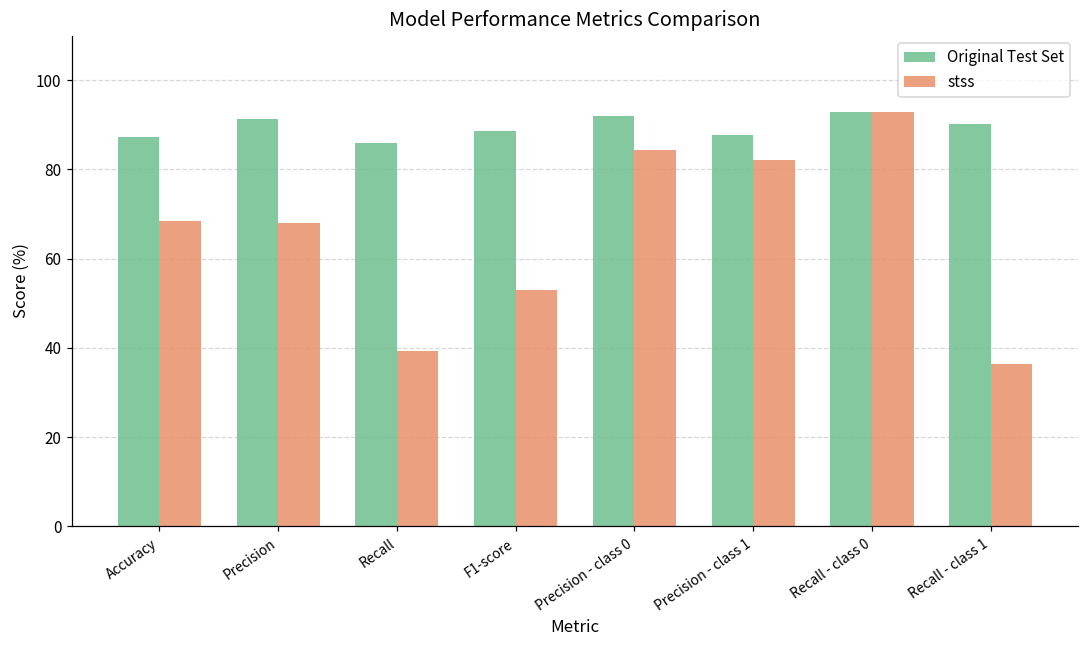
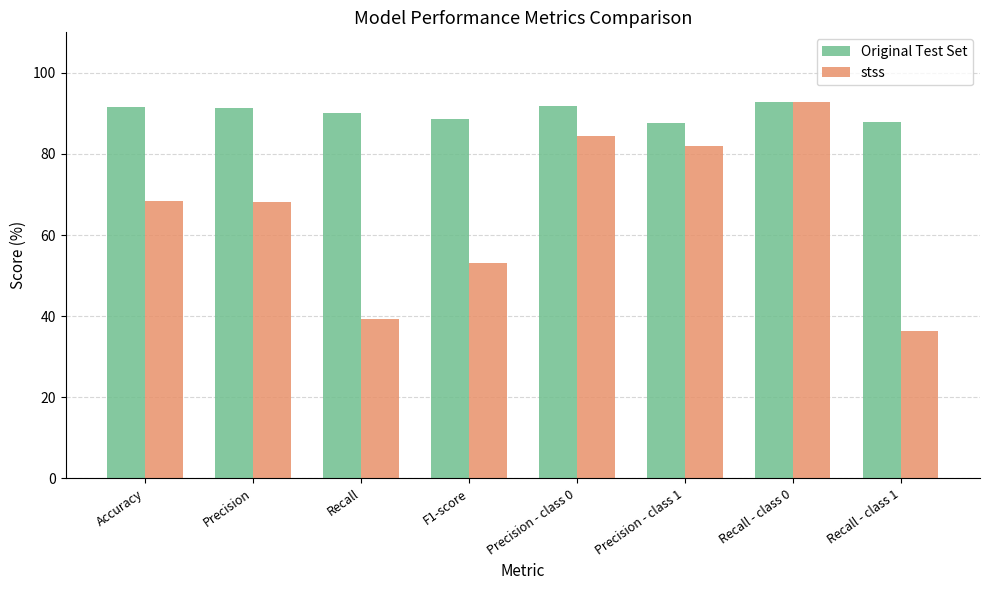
Original Test Set, Accuracy: 87 -> 92
Original Test Set, Recall: 86 -> 90
Original Test Set, Recall - class 1: 90 -> 88
